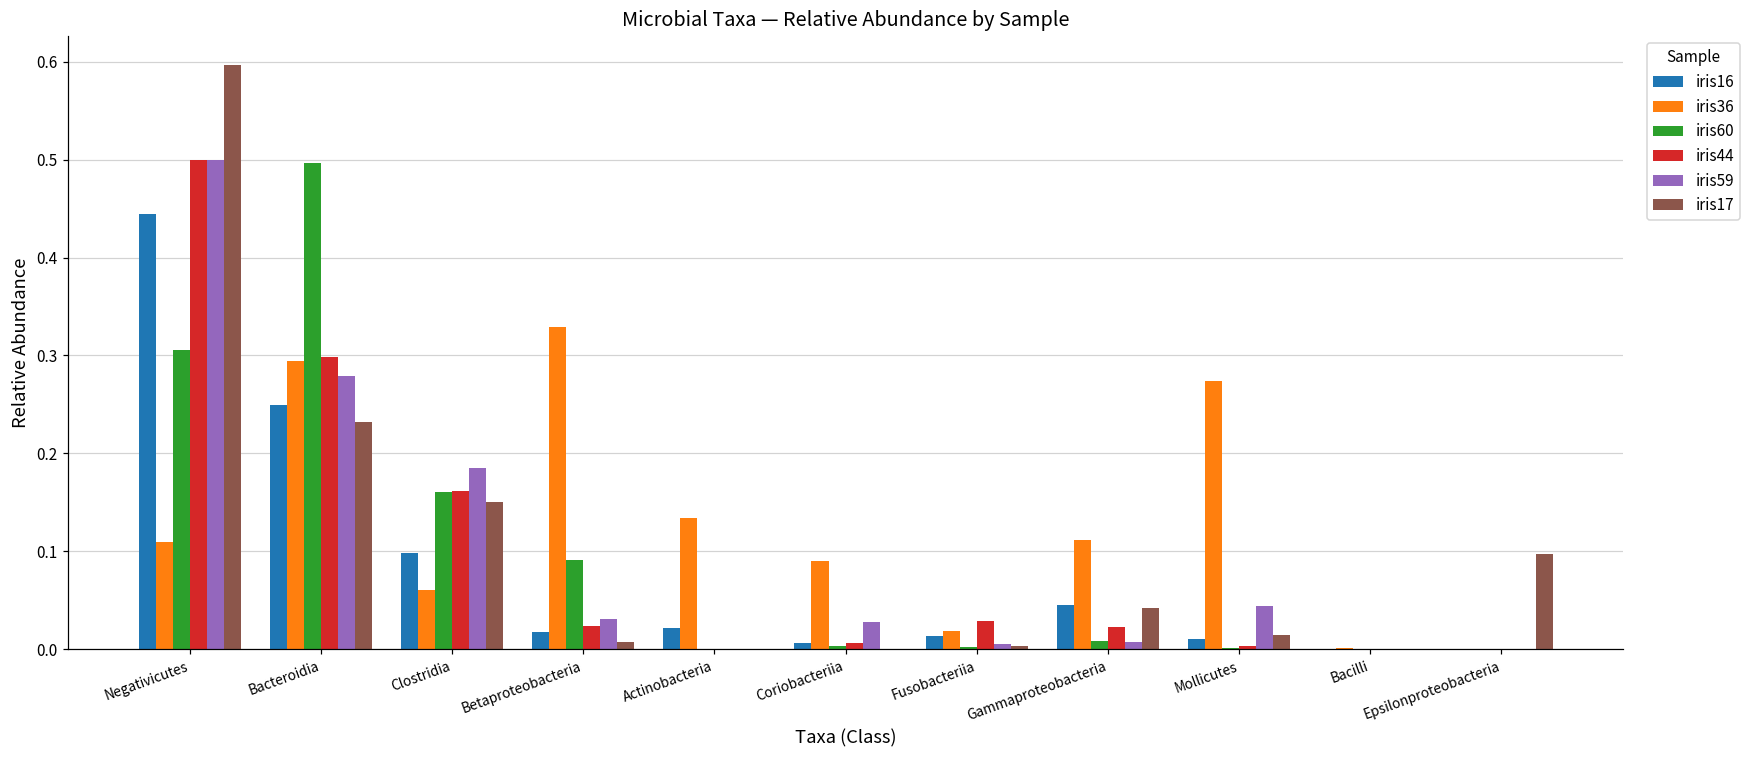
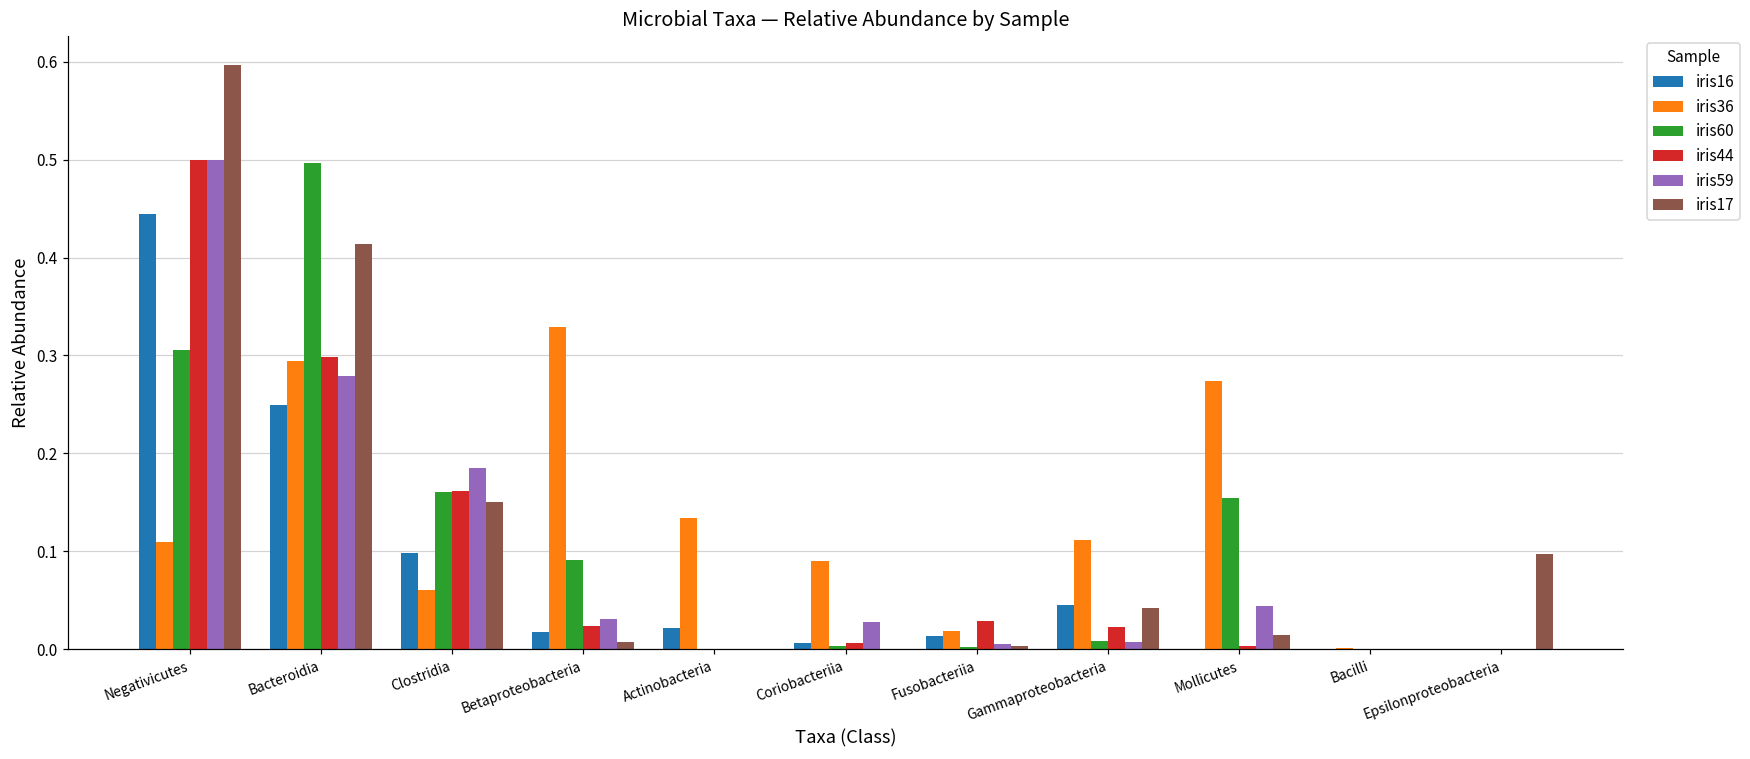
iris17, Bacteroidia: 0.23 -> 0.41
iris16, Mollicutes: 0.01 -> 0.00
iris60, Mollicutes: 0.00 -> 0.15
